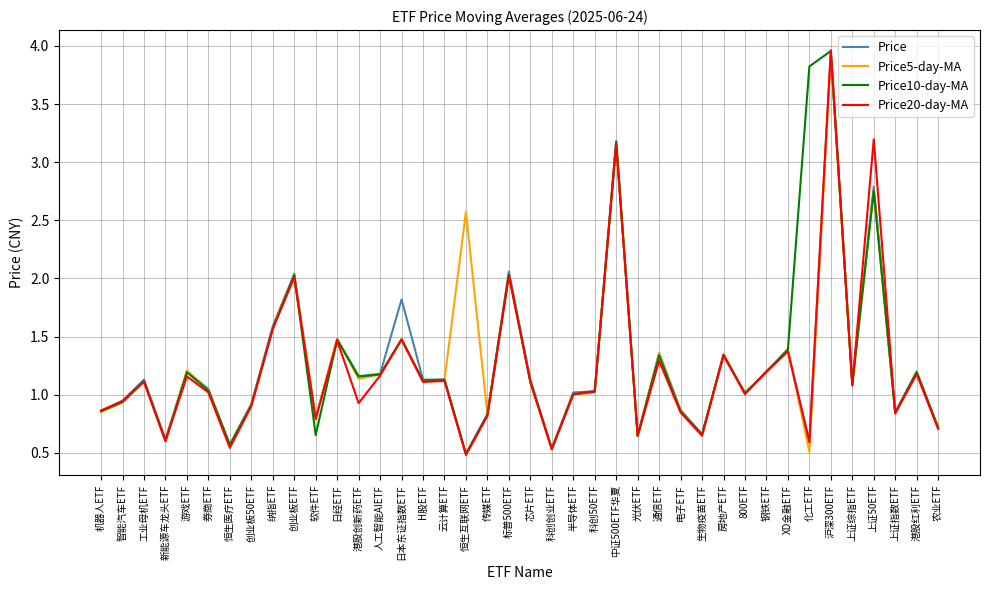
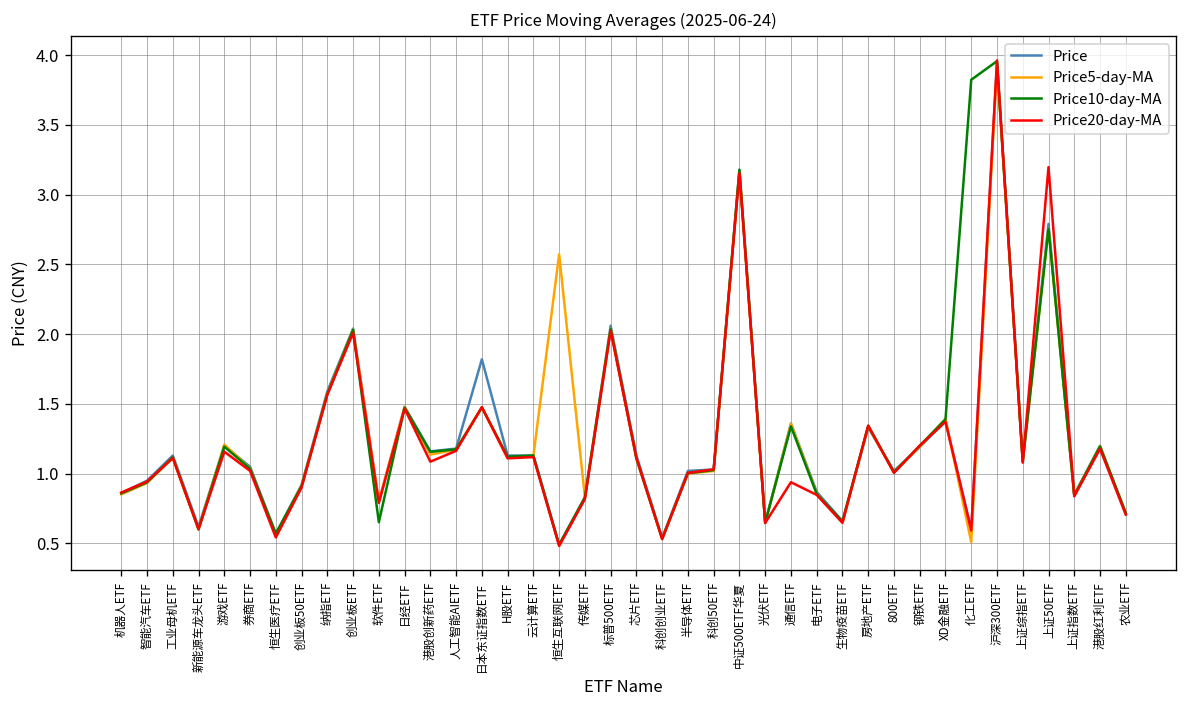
Price20-day-MA, 港股创新药ETF: 0.93 -> 1.09
Price20-day-MA, 通信ETF: 1.29 -> 0.94
